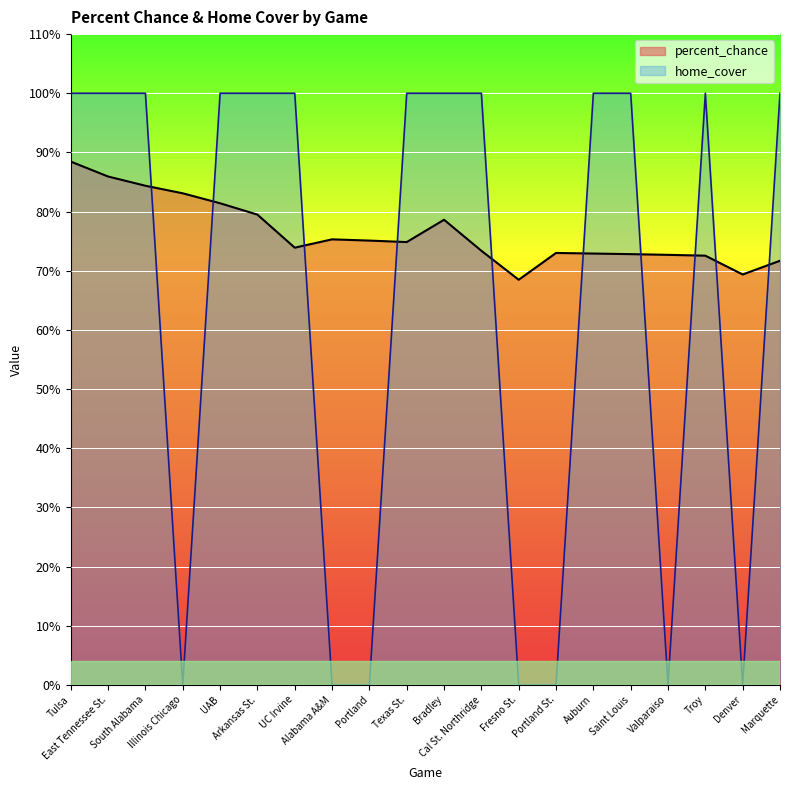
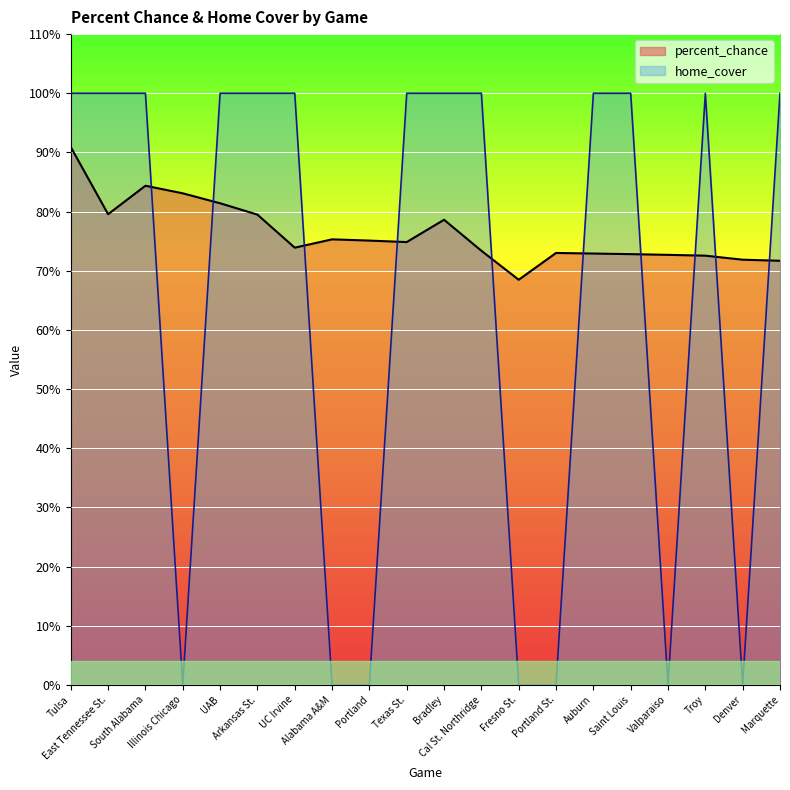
percent_chance, Tulsa: 88% -> 91%
percent_chance, East Tennessee St.: 86% -> 80%
percent_chance, Denver: 69% -> 72%
